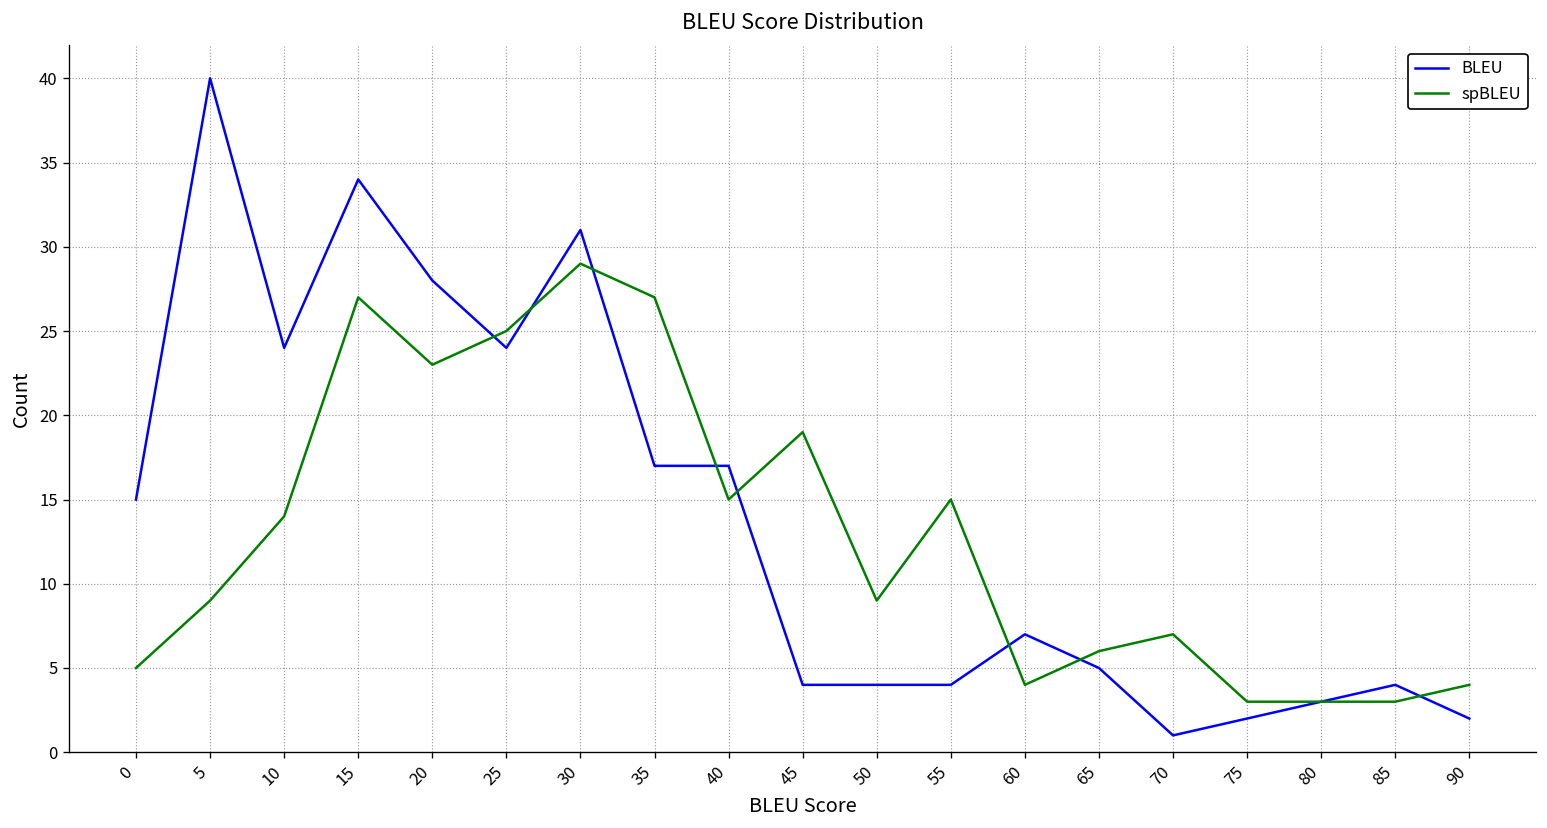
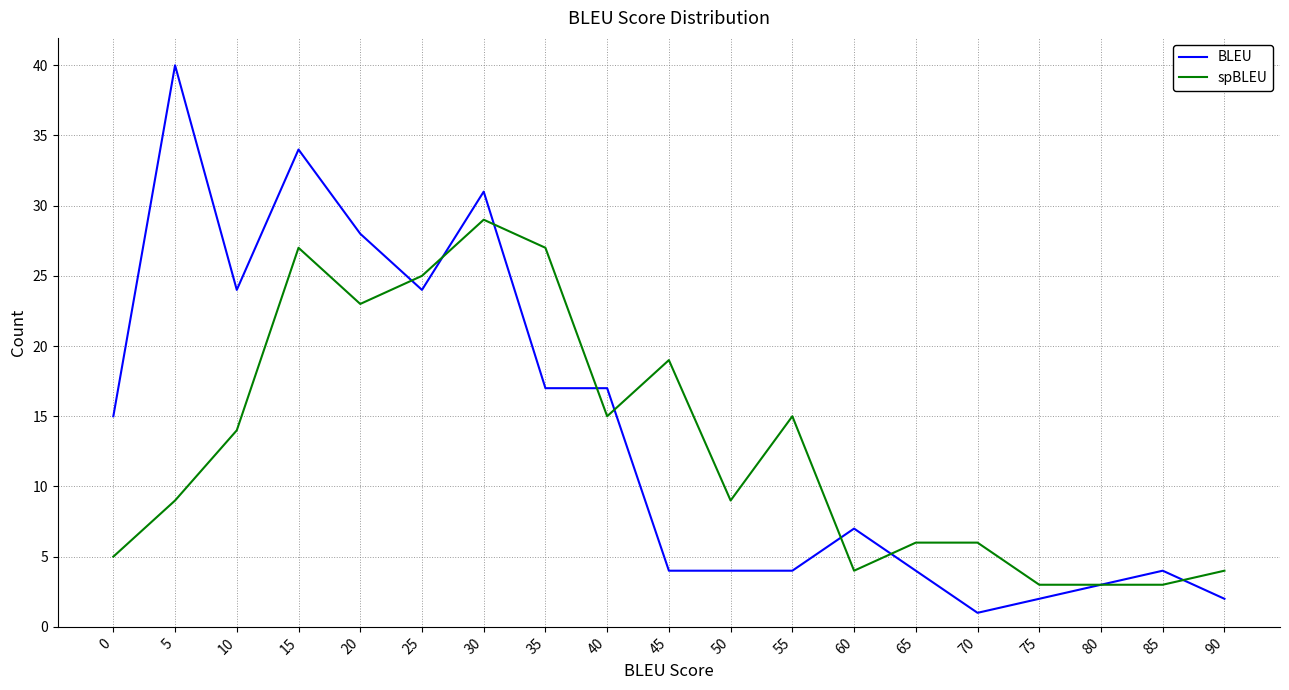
BLEU, 65: 5 -> 4
spBLEU, 70: 7 -> 6
